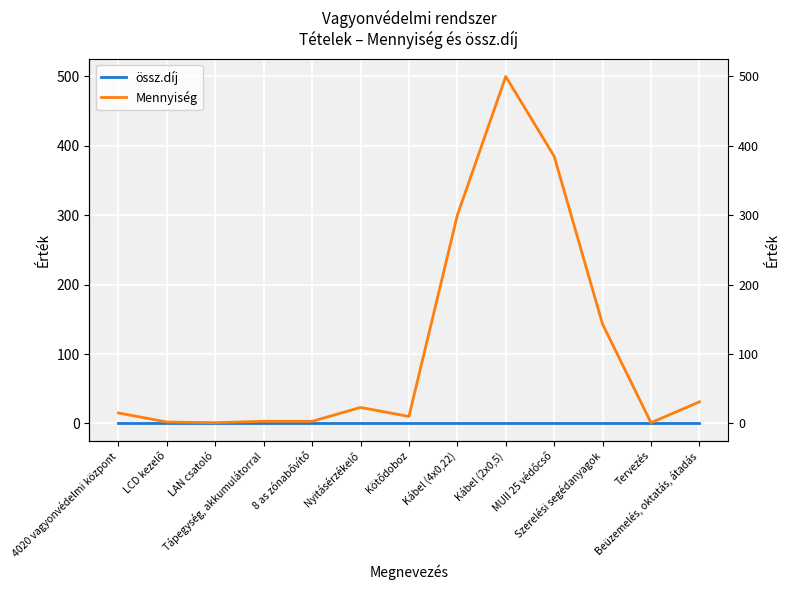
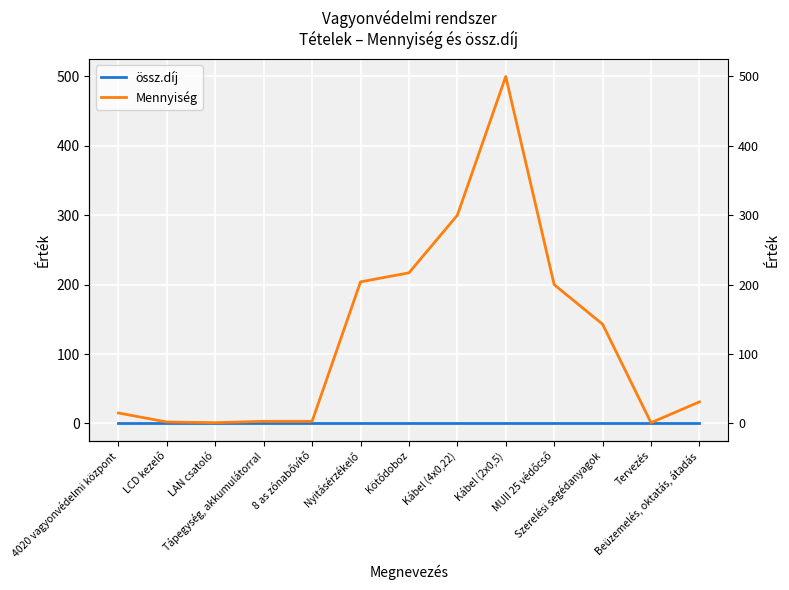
Mennyiség, Nyitásérzékelő: 20 -> 200
Mennyiség, Kötődoboz: 10 -> 220
Mennyiség, MUII 25 védőcső: 390 -> 200
